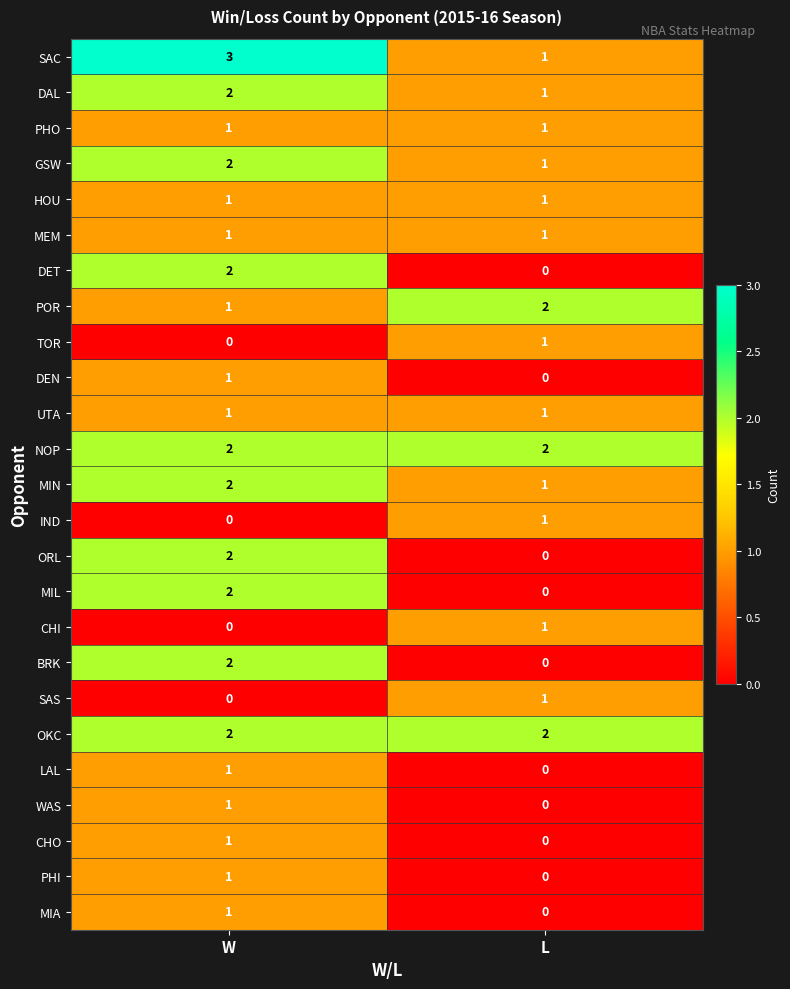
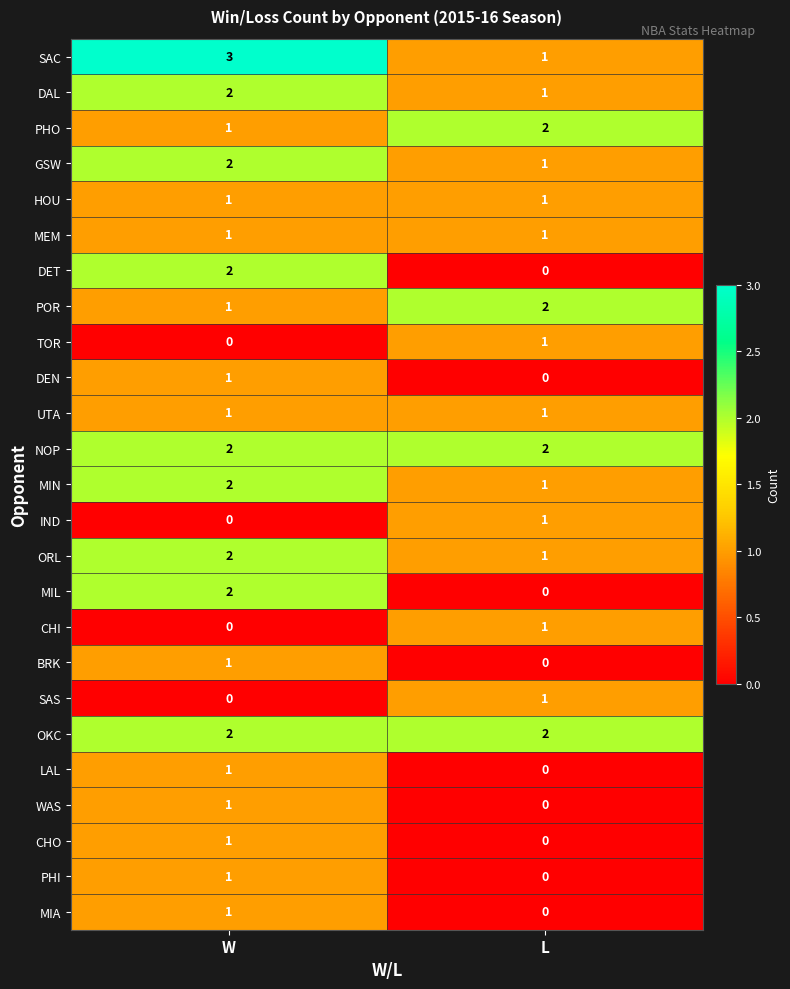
PHO, L: 1 -> 2
ORL, L: 0 -> 1
BRK, W: 2 -> 1
